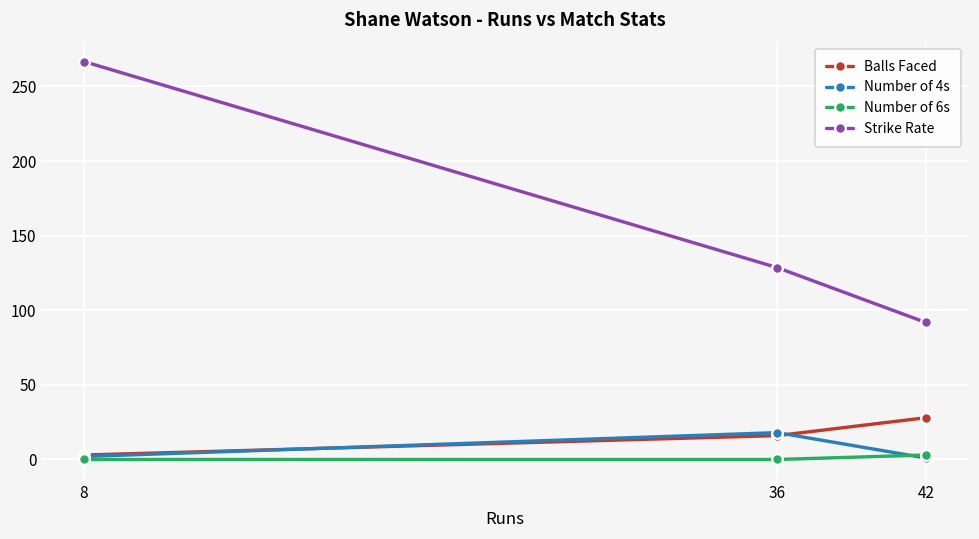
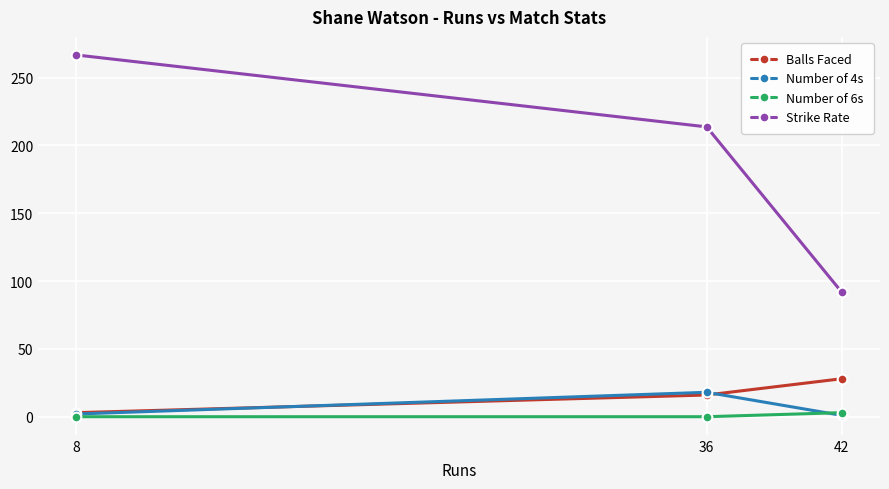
Strike Rate, 36: 129 -> 214
